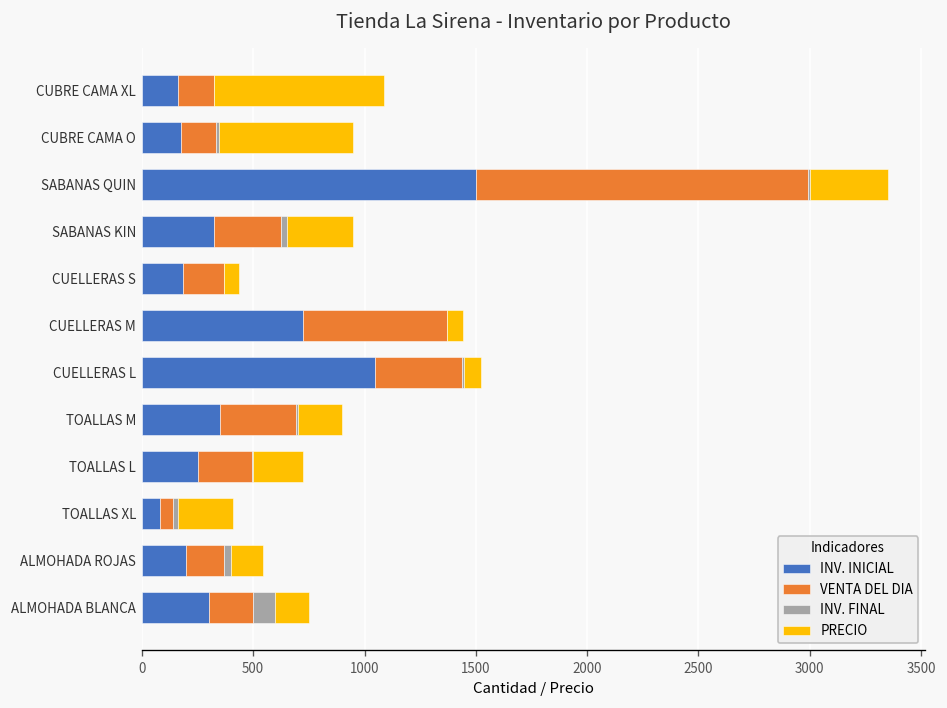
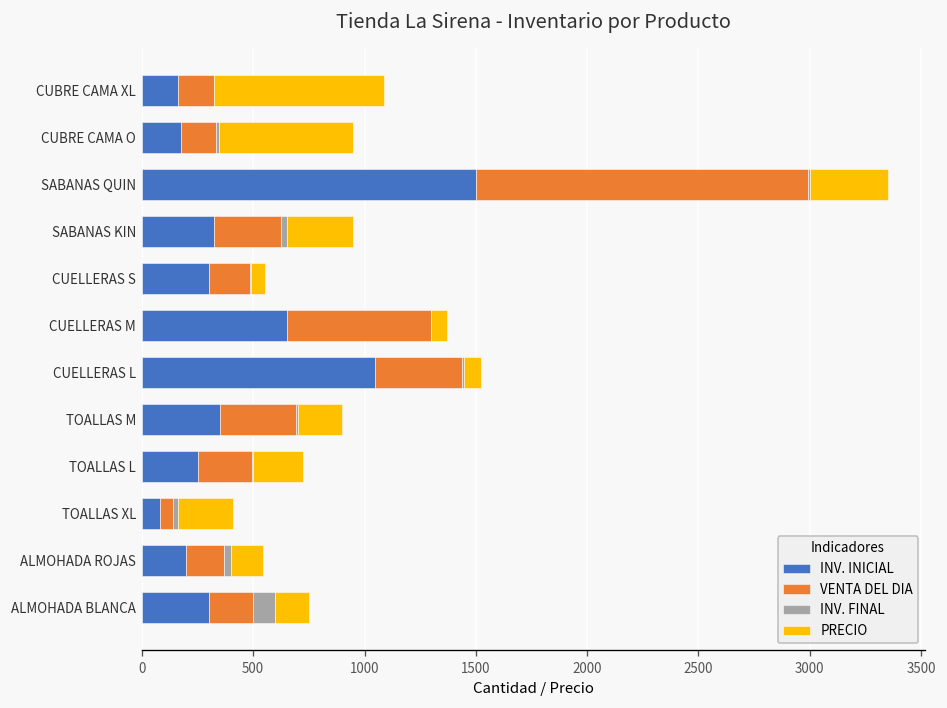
INV. INICIAL, CUELLERAS S: 190 -> 300
INV. INICIAL, CUELLERAS M: 720 -> 650
